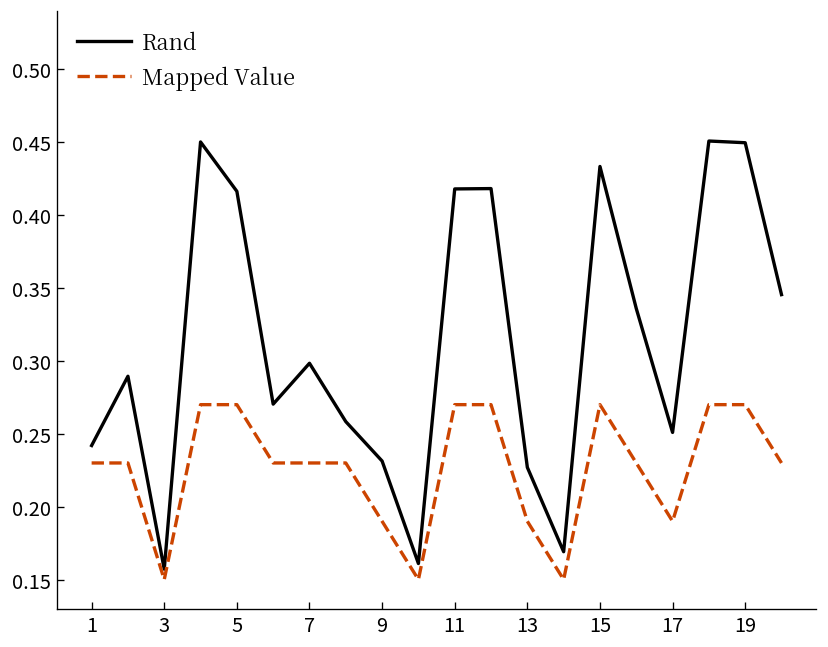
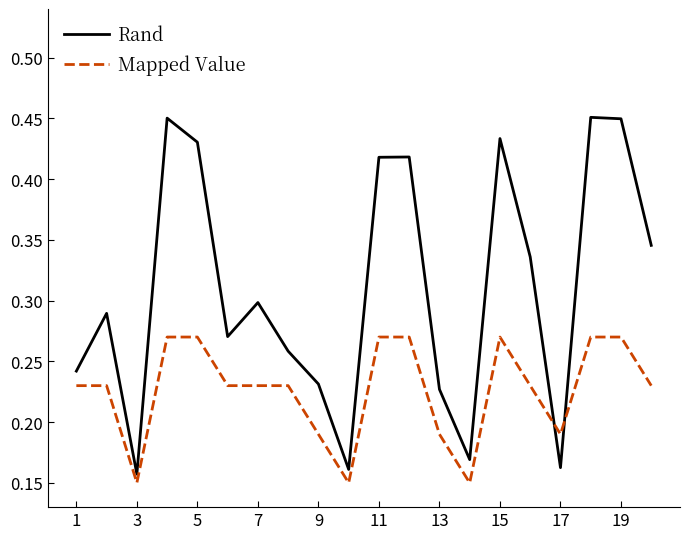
Rand, 5: 0.416 -> 0.430
Rand, 17: 0.251 -> 0.162
